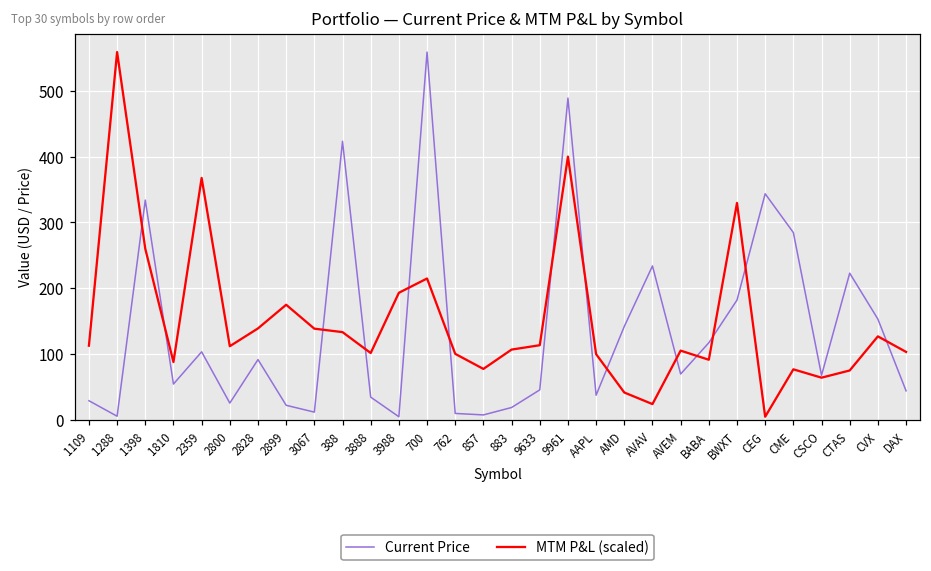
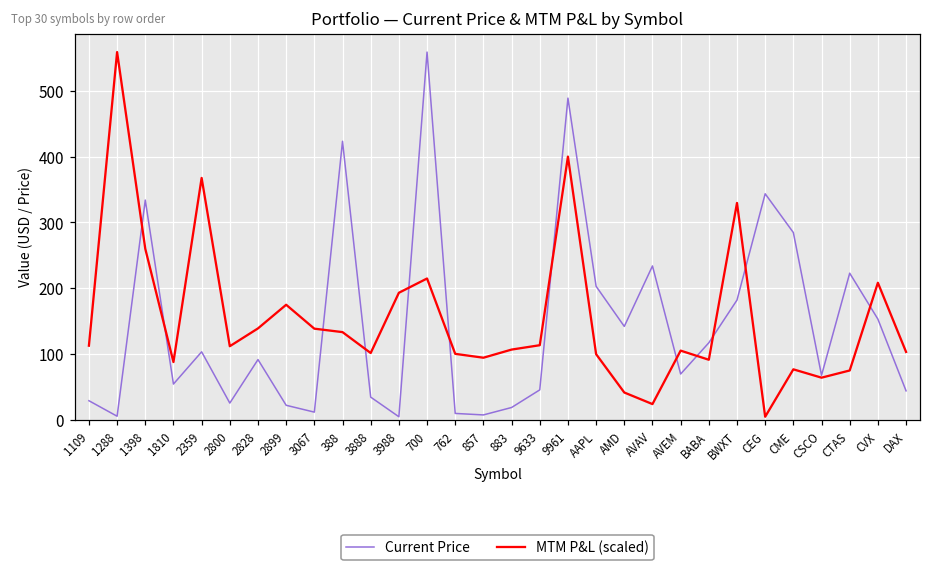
MTM P&L (scaled), 857: 80 -> 90
Current Price, AAPL: 40 -> 200
MTM P&L (scaled), CVX: 130 -> 210
